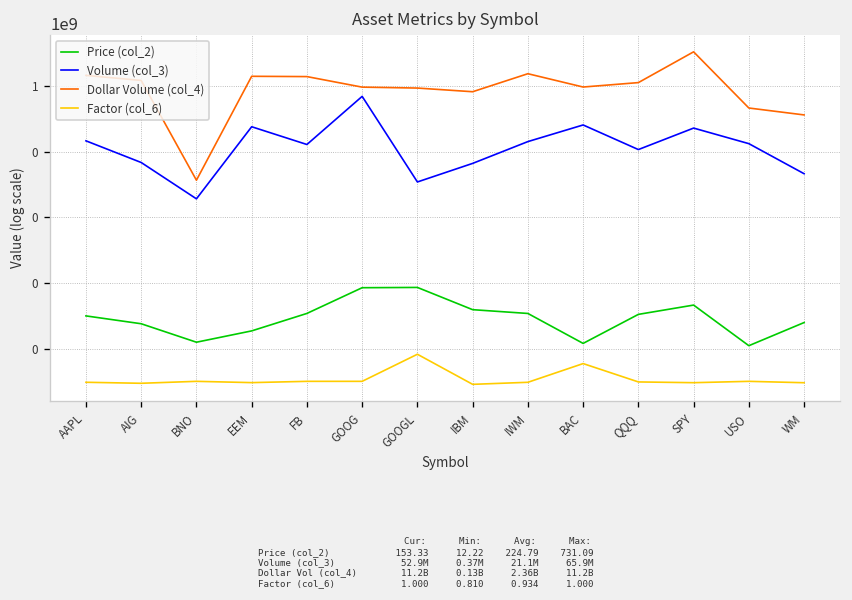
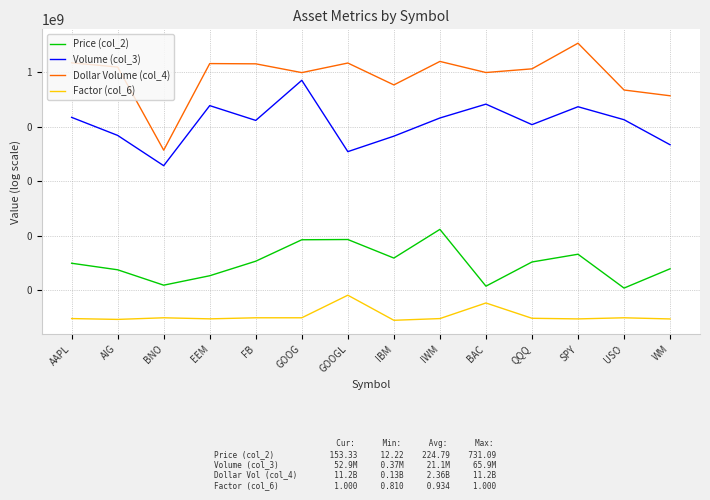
Dollar Volume (col_4), GOOGL: 900000000 -> 2000000000
Dollar Volume (col_4), IBM: 700000000 -> 300000000
Price (col_2), IWM: 120 -> 2000
